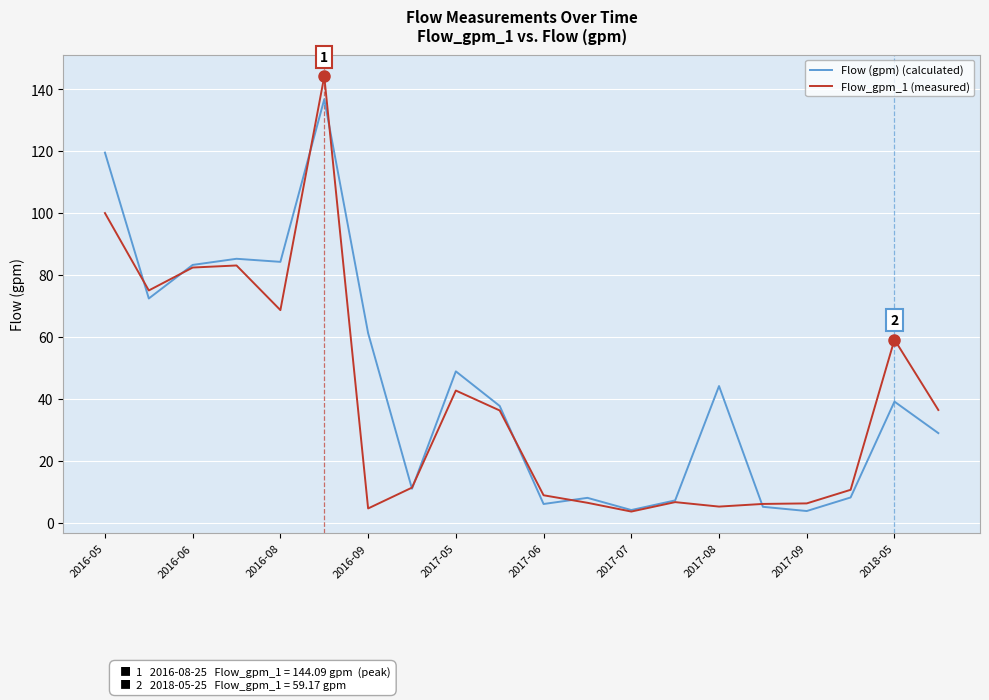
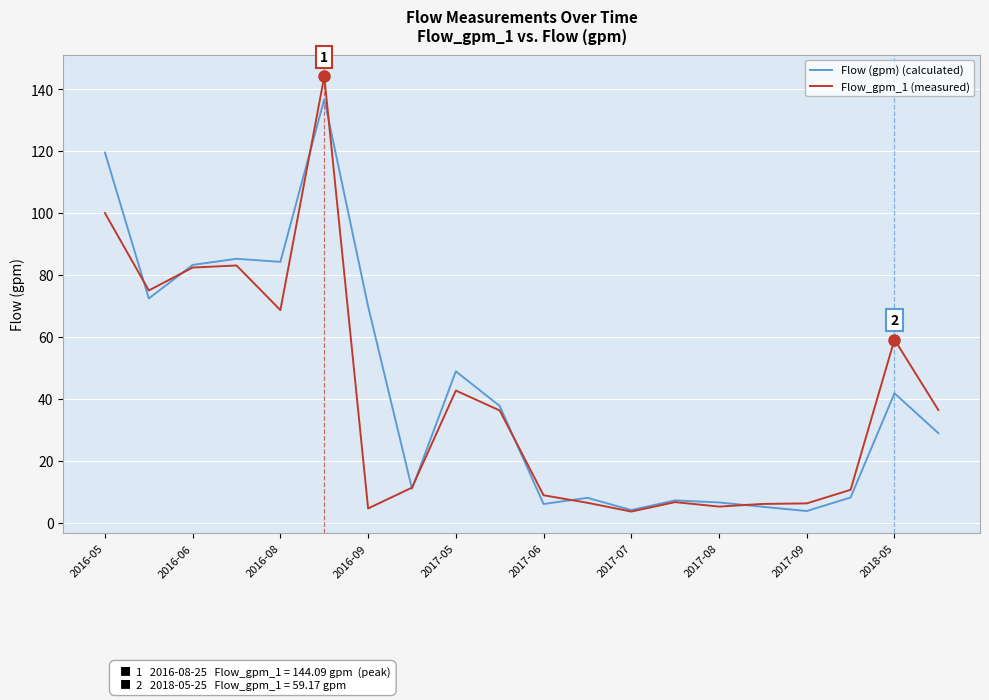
Flow (gpm) (calculated), 2016-09: 61 -> 70
Flow (gpm) (calculated), 2017-08: 44 -> 7
Flow (gpm) (calculated), 2018-05: 39 -> 42
